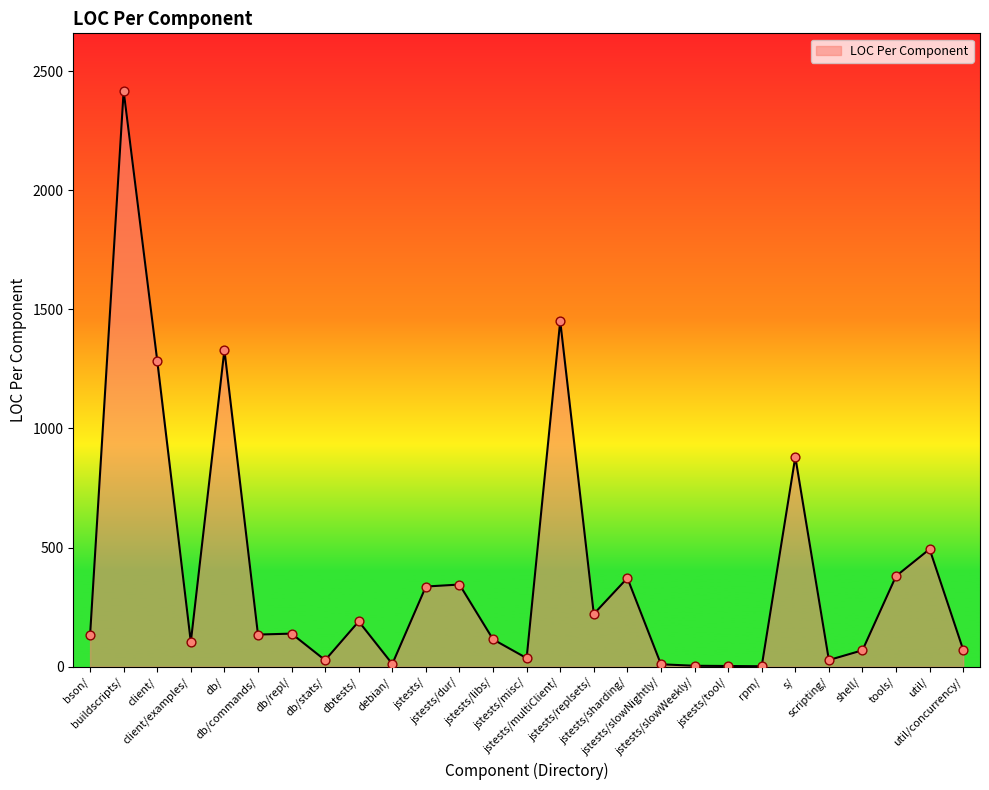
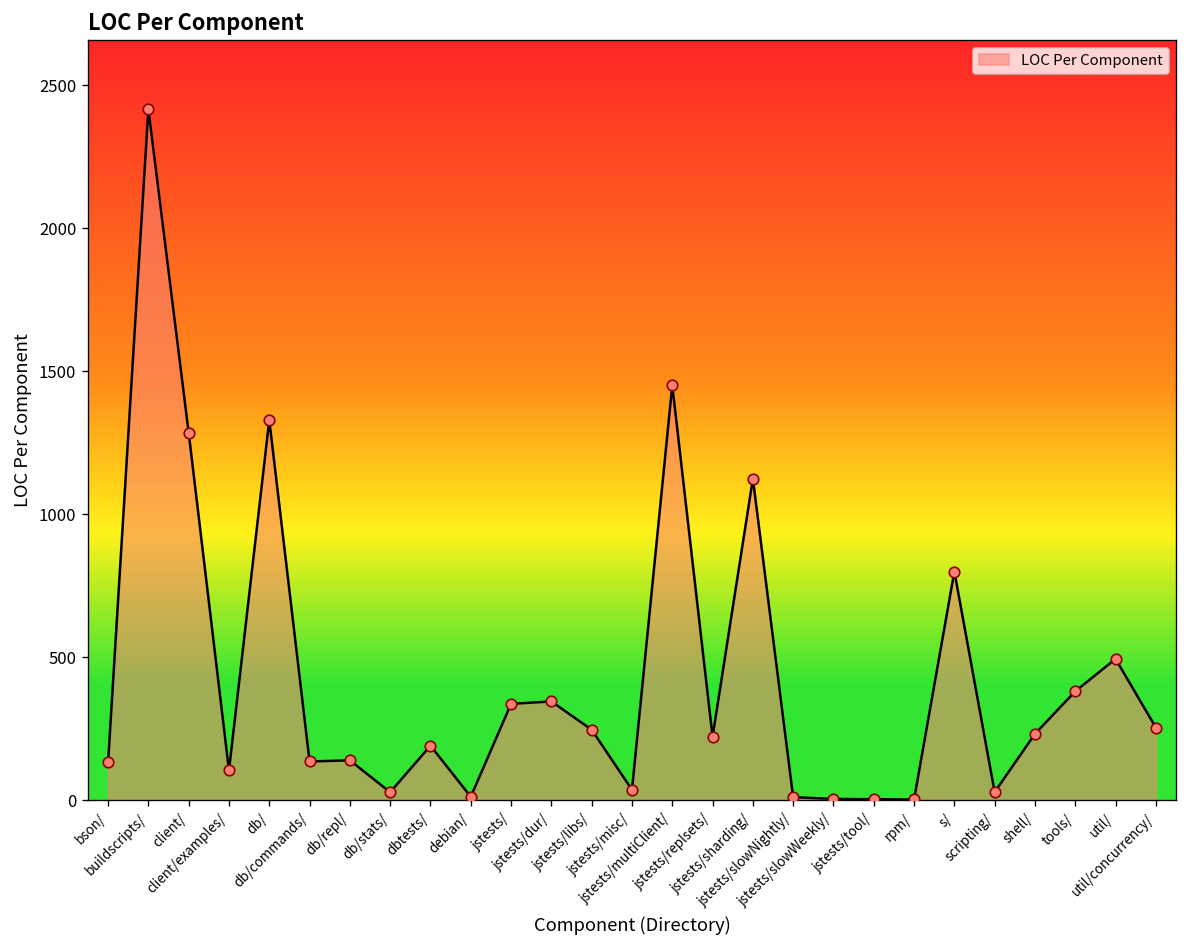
jstests/libs/: 110 -> 250
jstests/sharding/: 370 -> 1120
s/: 880 -> 800
shell/: 70 -> 230
util/concurrency/: 70 -> 250
